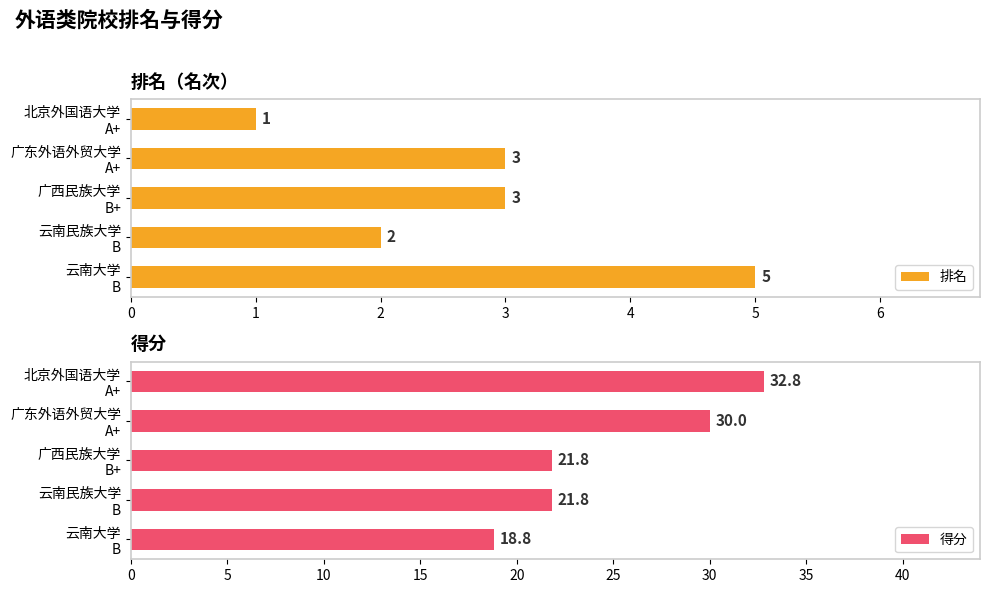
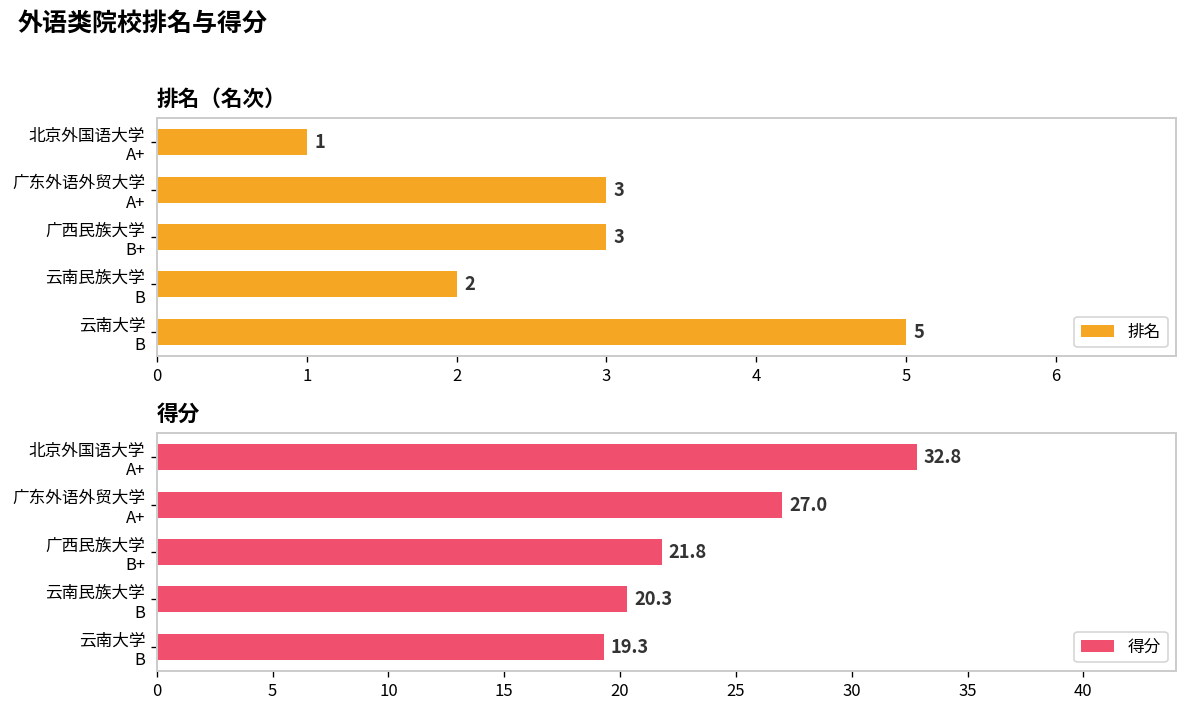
得分, 广东外语外贸大学 A+: 30.0 -> 27.0
得分, 云南民族大学 B: 21.8 -> 20.3
得分, 云南大学 B: 18.8 -> 19.3
